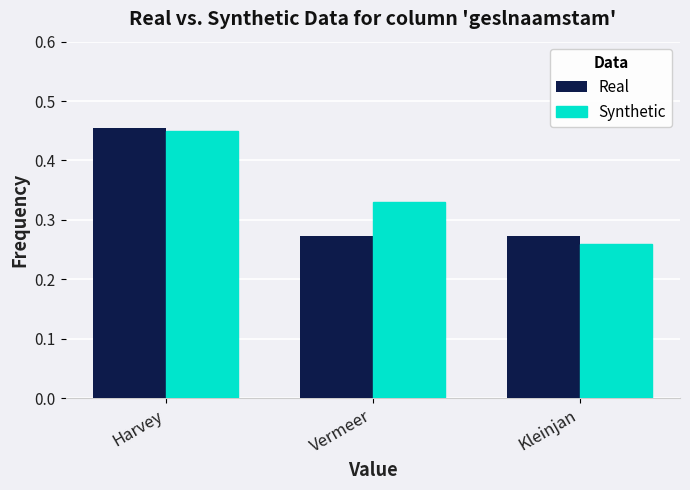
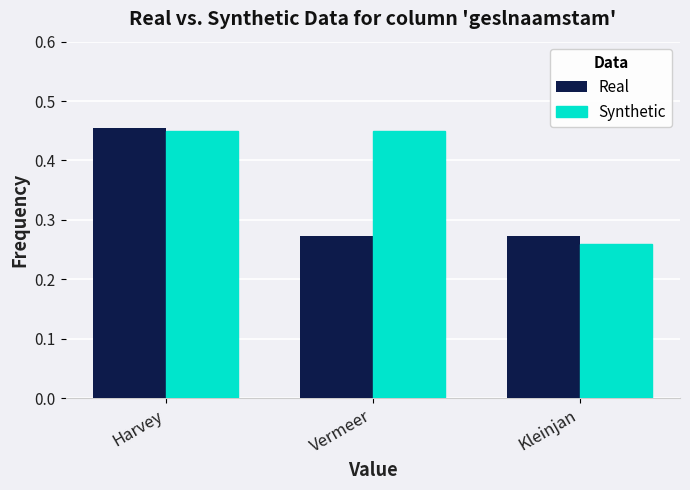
Synthetic, Vermeer: 0.33 -> 0.45
